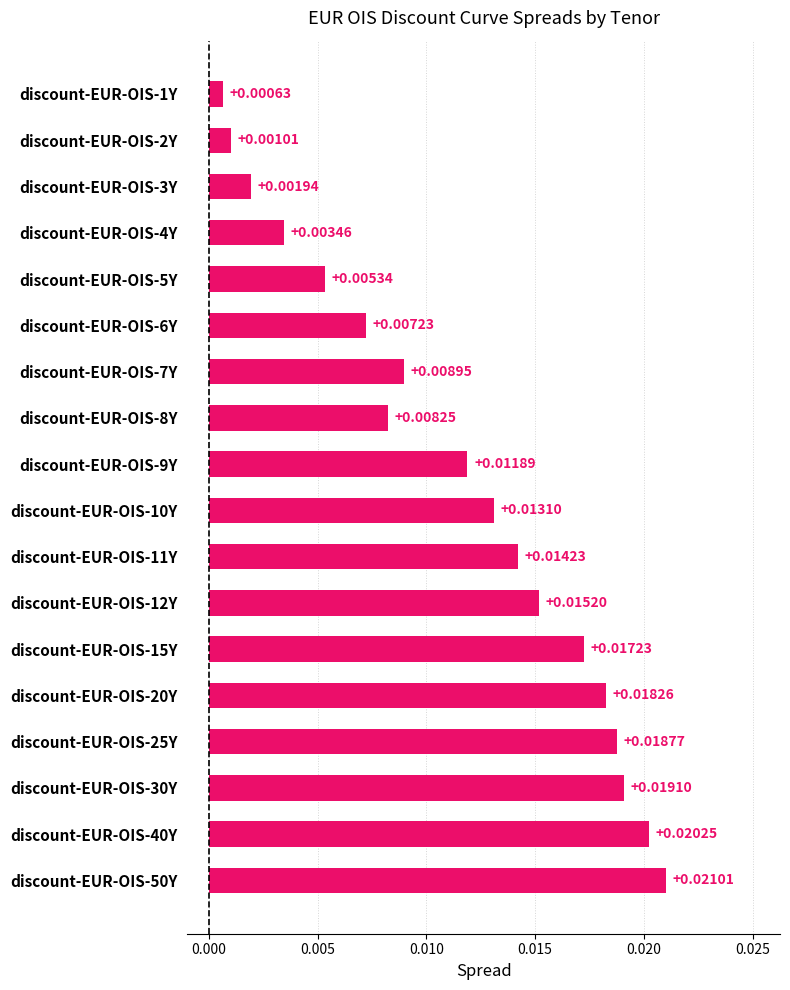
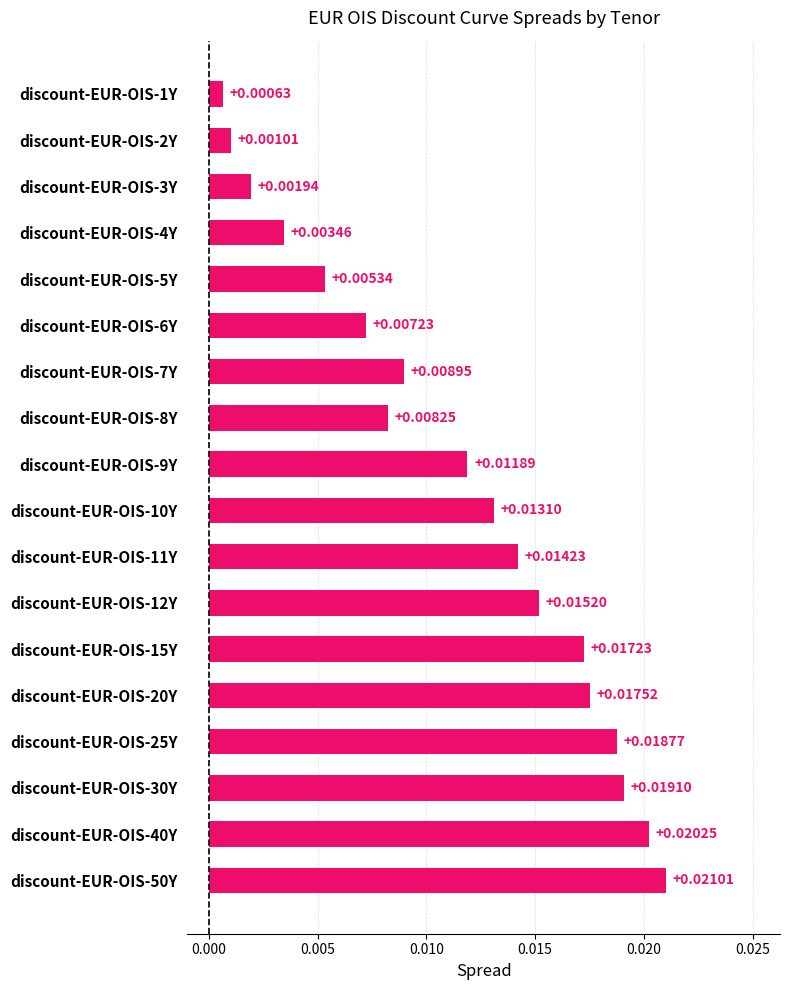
discount-EUR-OIS-20Y: +0.01826 -> +0.01752
